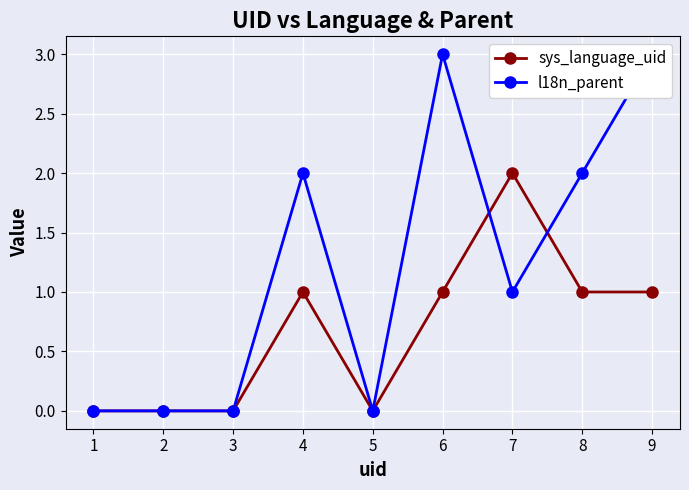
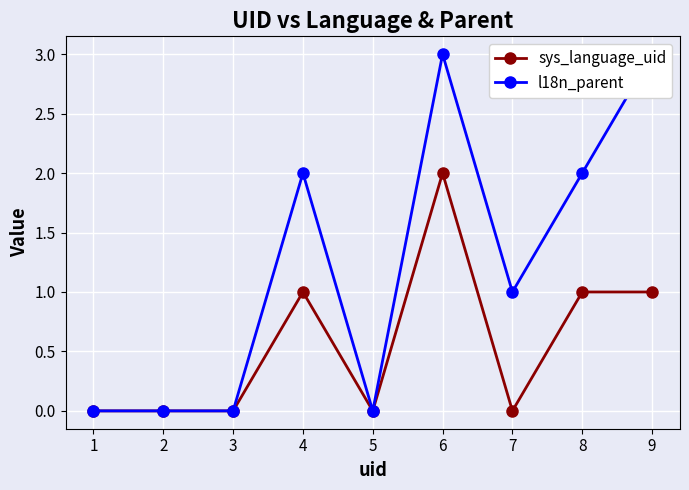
sys_language_uid, 6: 1 -> 2
sys_language_uid, 7: 2 -> 0
